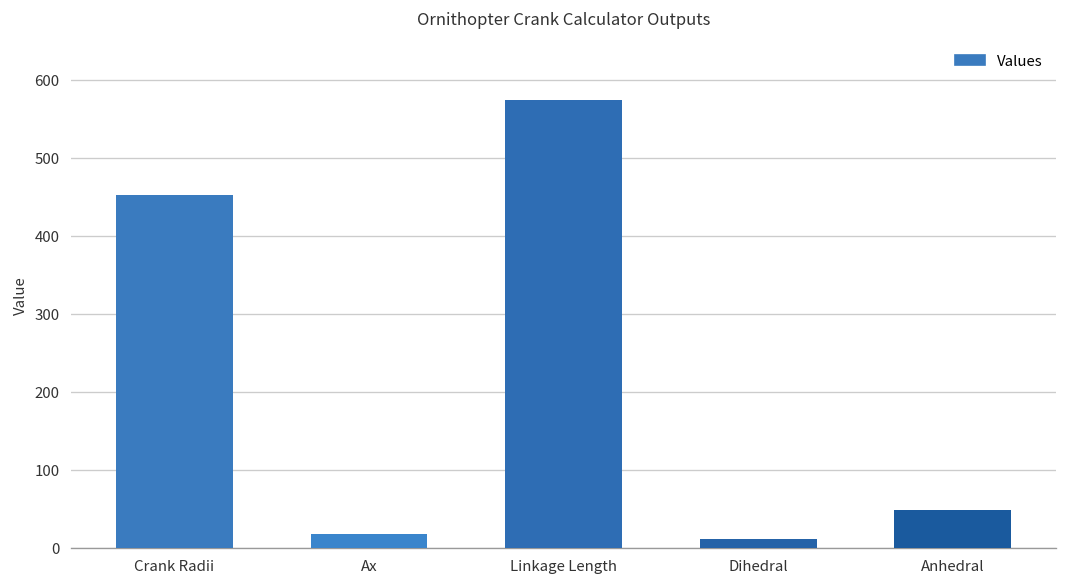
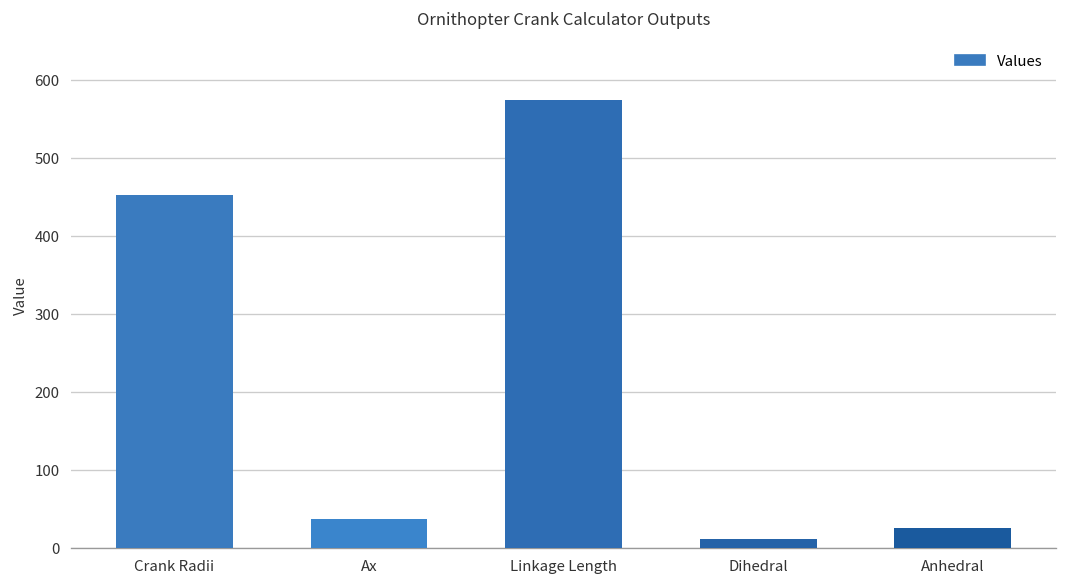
Ax: 20 -> 40
Anhedral: 50 -> 30
